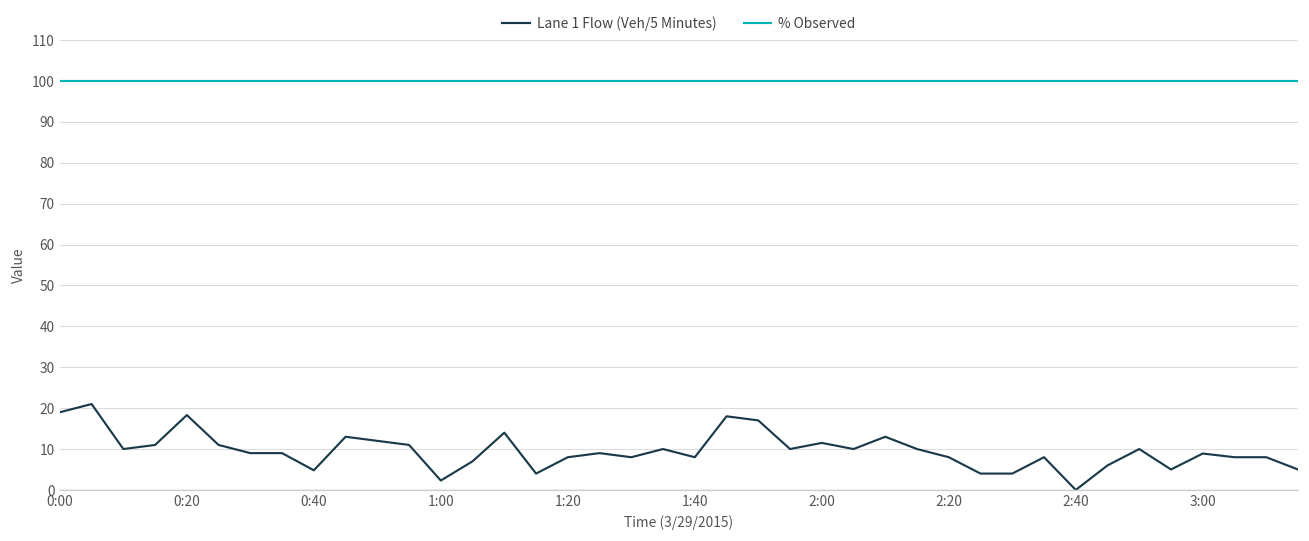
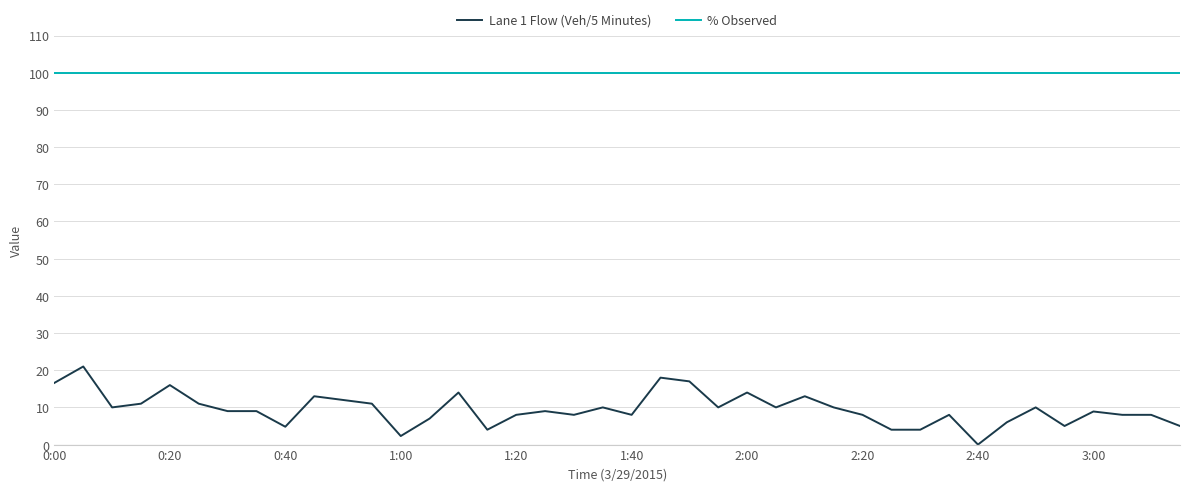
Lane 1 Flow (Veh/5 Minutes), 0:00: 19 -> 17
Lane 1 Flow (Veh/5 Minutes), 0:20: 18 -> 16
Lane 1 Flow (Veh/5 Minutes), 2:00: 12 -> 14
